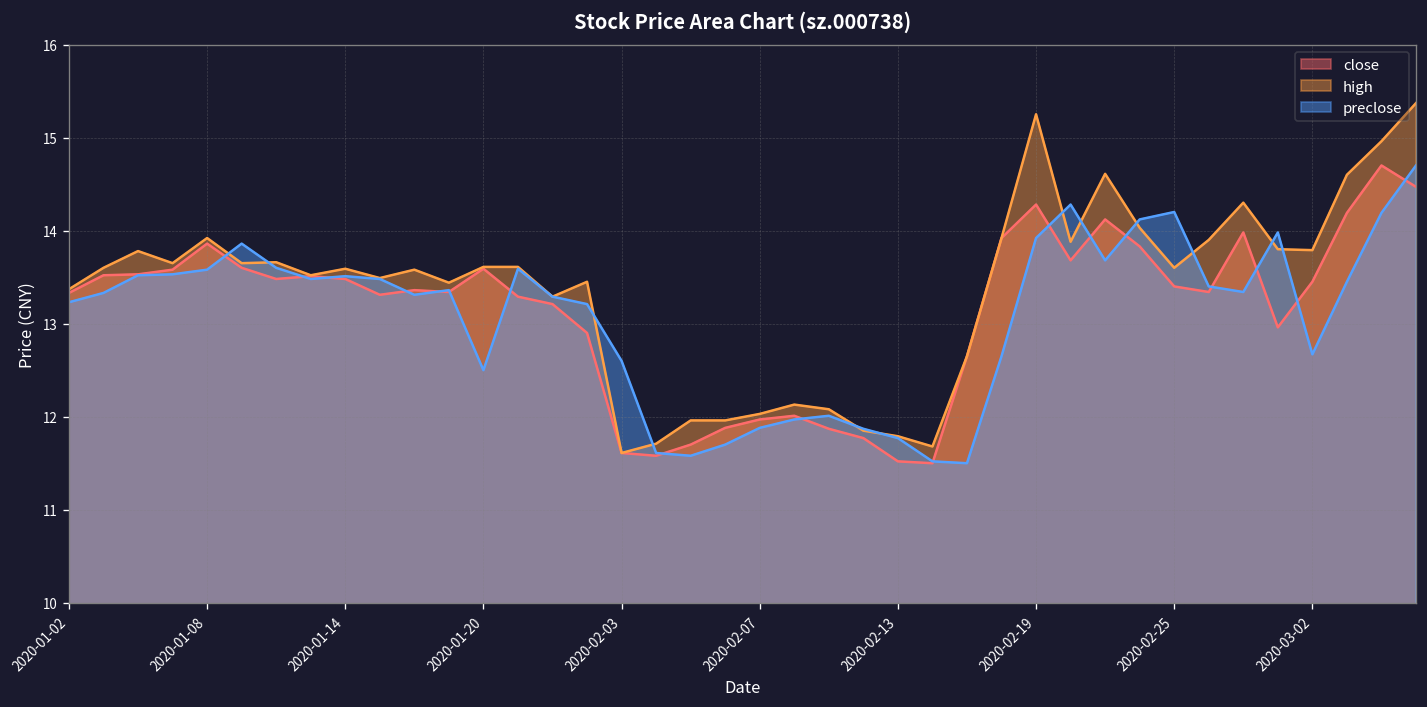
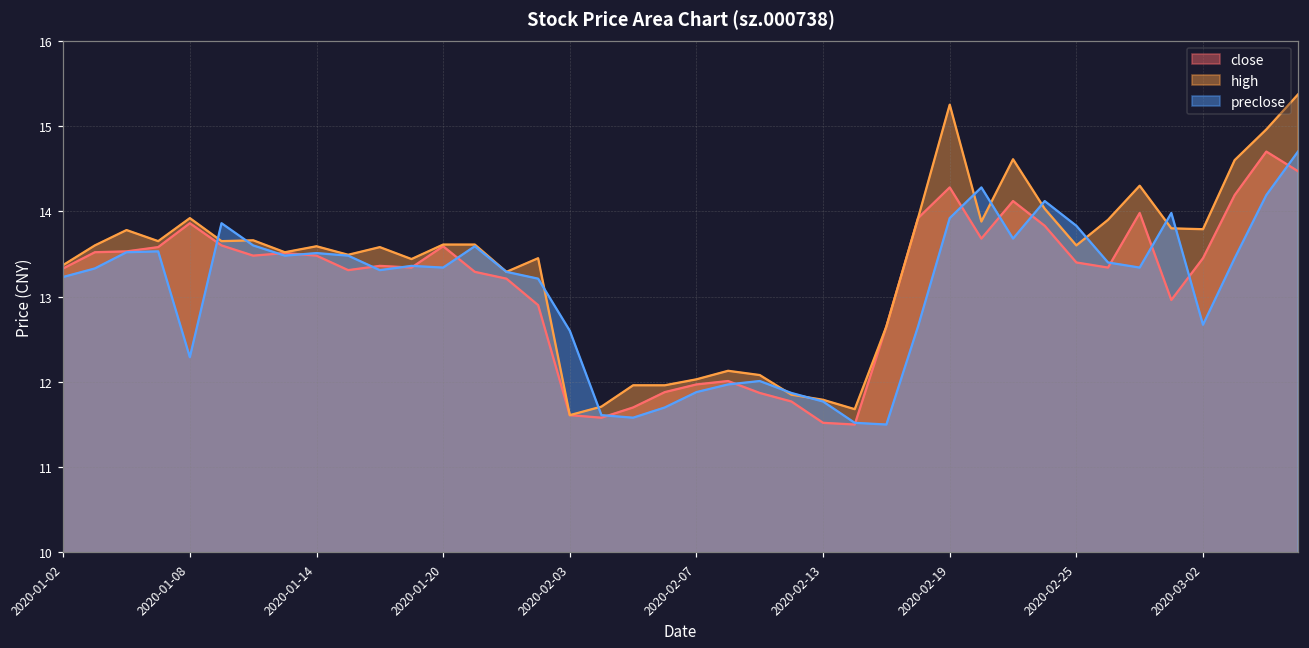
preclose, 2020-01-08: 13.6 -> 12.3
preclose, 2020-01-20: 12.5 -> 13.3
preclose, 2020-02-25: 14.2 -> 13.8
